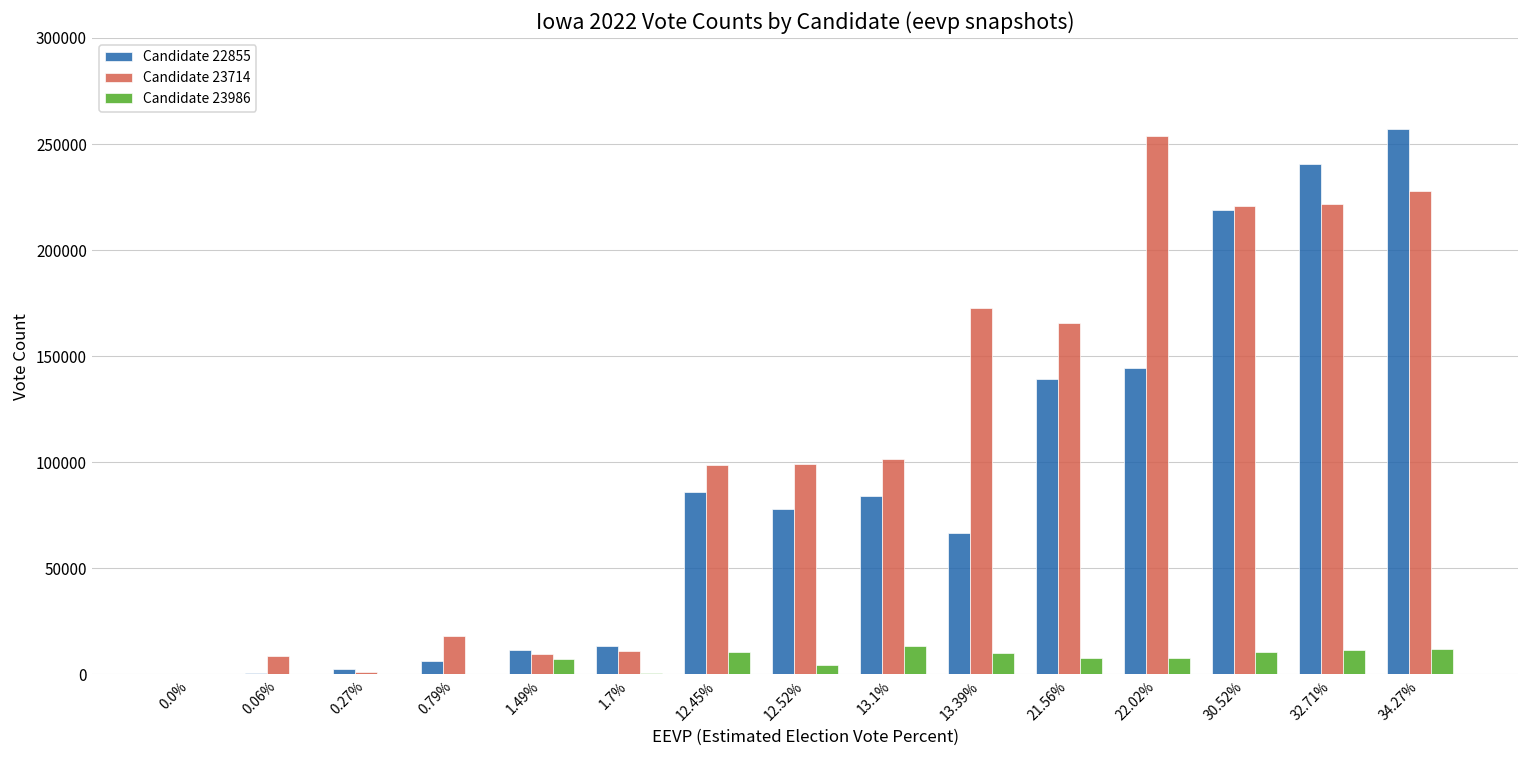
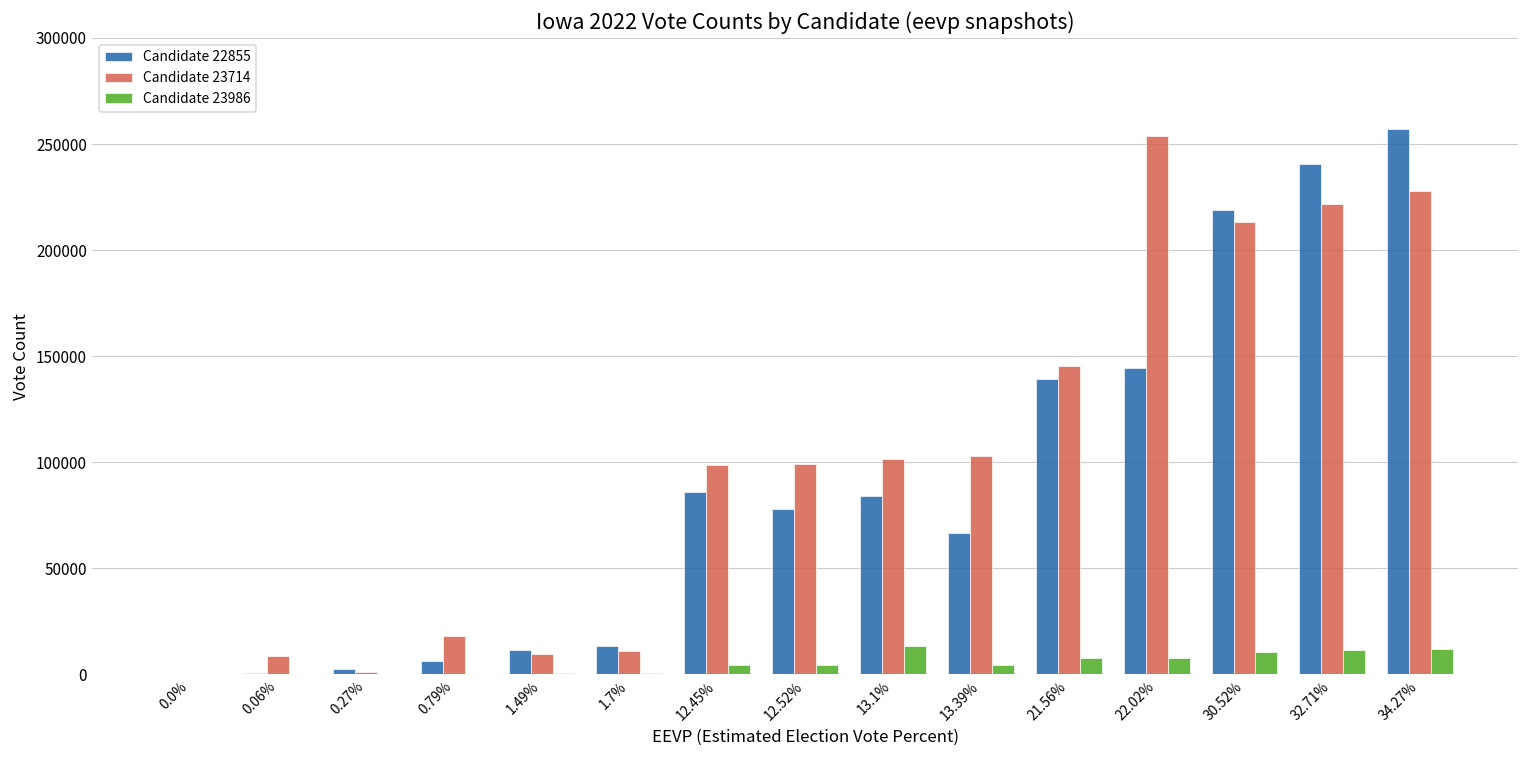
Candidate 23986, 1.49%: 7000 -> 0
Candidate 23986, 12.45%: 11000 -> 4000
Candidate 23714, 13.39%: 173000 -> 103000
Candidate 23986, 13.39%: 10000 -> 4000
Candidate 23714, 21.56%: 166000 -> 146000
Candidate 23714, 30.52%: 221000 -> 213000
